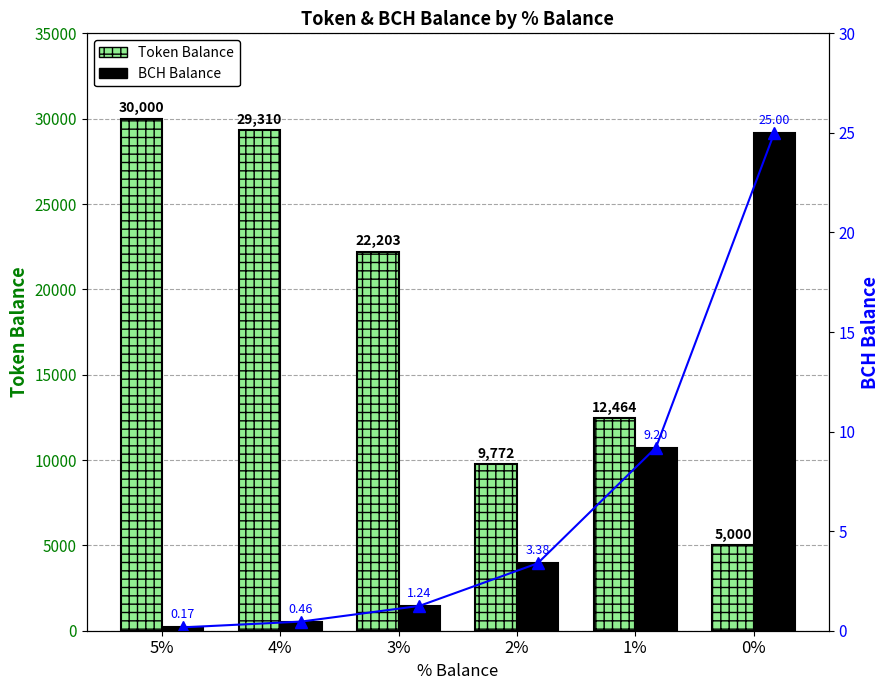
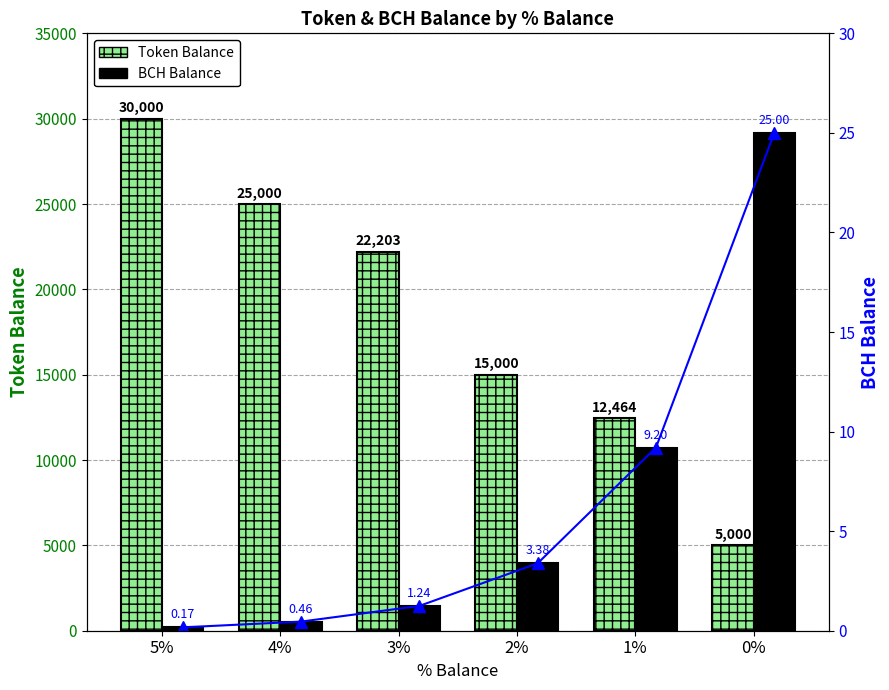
Token Balance, 4%: 29,310 -> 25,000
Token Balance, 2%: 9,772 -> 15,000
